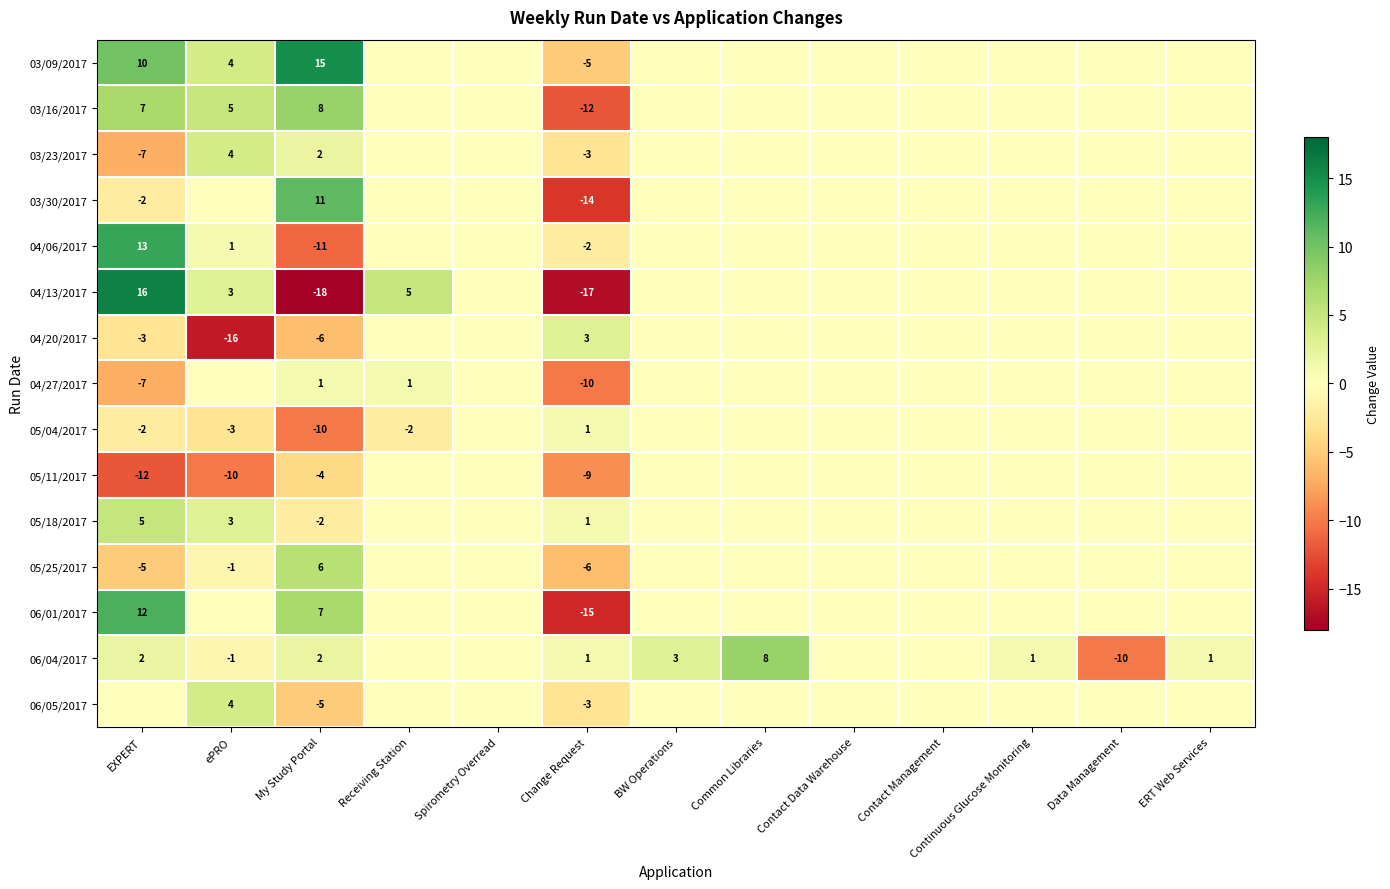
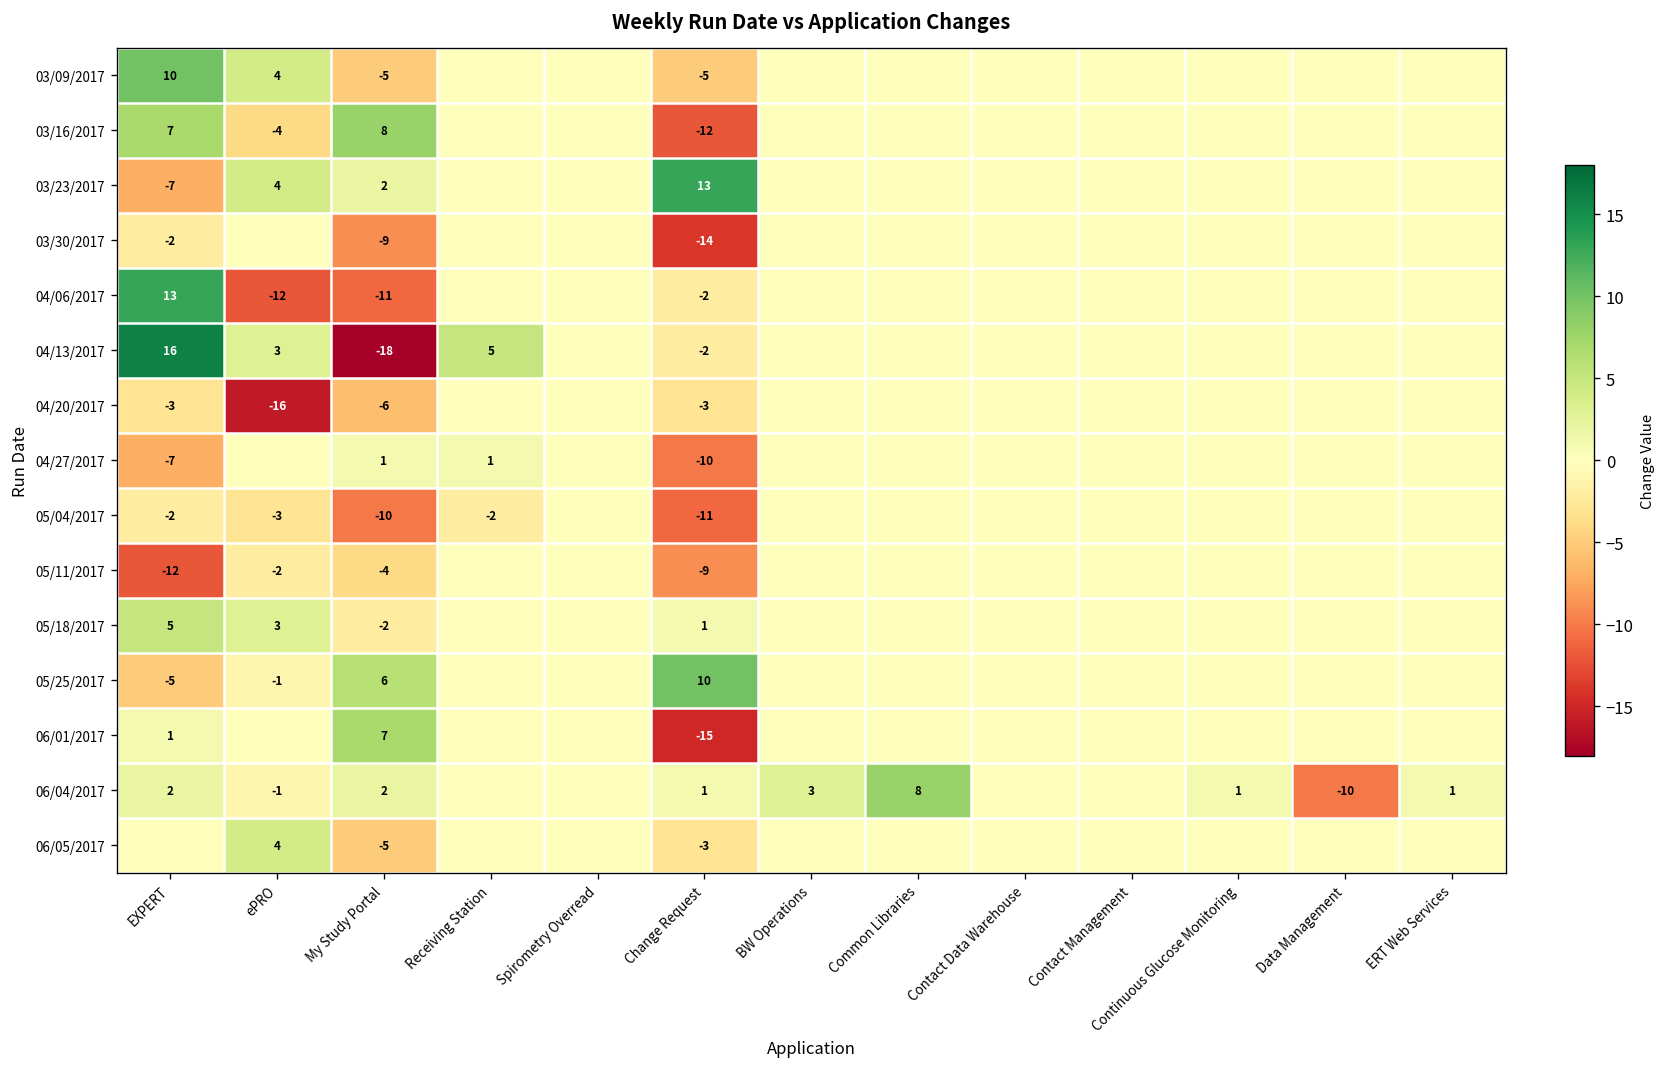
03/09/2017, My Study Portal: 15 -> -5
03/16/2017, ePRO: 5 -> -4
03/23/2017, Change Request: -3 -> 13
03/30/2017, My Study Portal: 11 -> -9
04/06/2017, ePRO: 1 -> -12
04/13/2017, Change Request: -17 -> -2
04/20/2017, Change Request: 3 -> -3
05/04/2017, Change Request: 1 -> -11
05/11/2017, ePRO: -10 -> -2
05/25/2017, Change Request: -6 -> 10
06/01/2017, EXPERT: 12 -> 1
